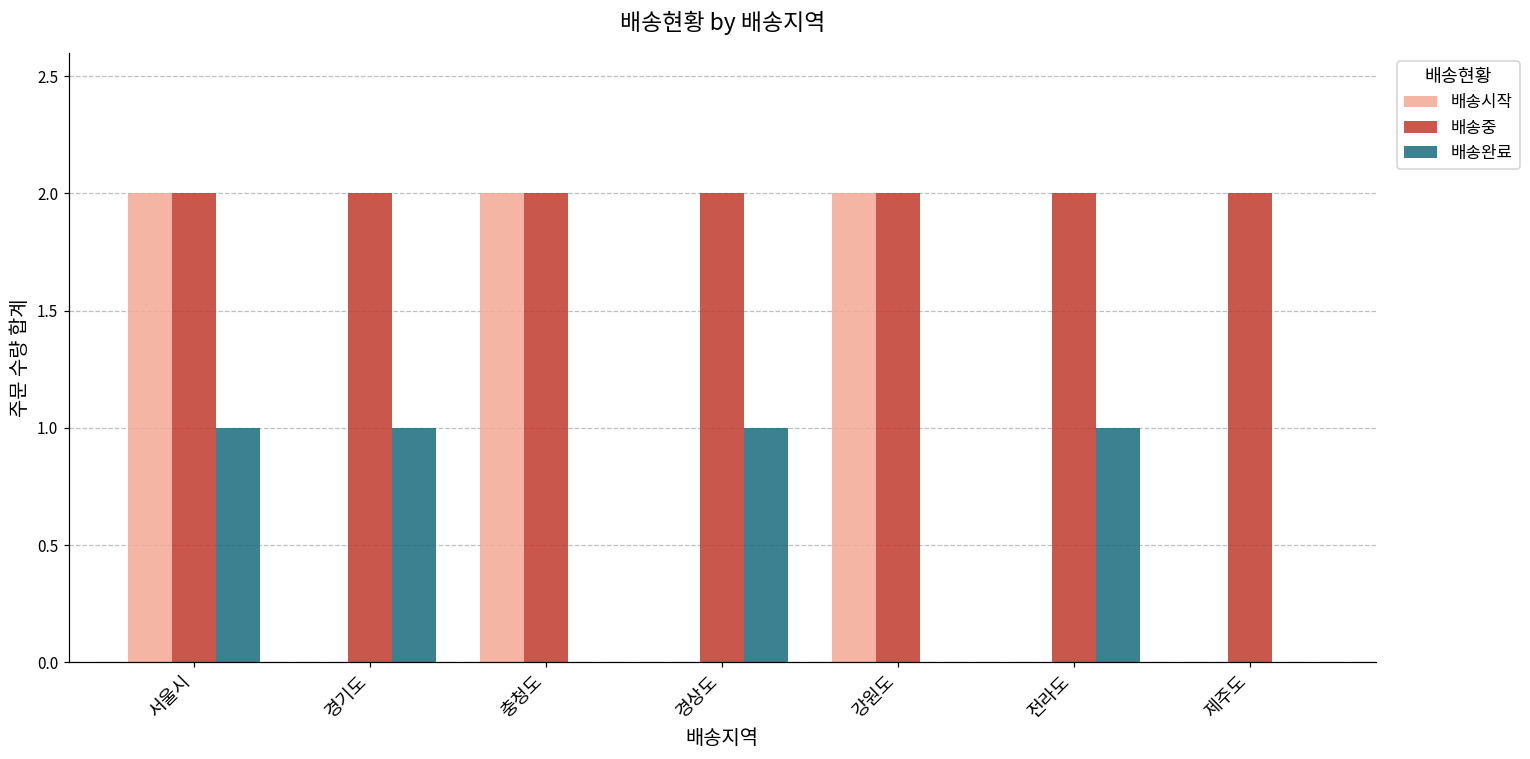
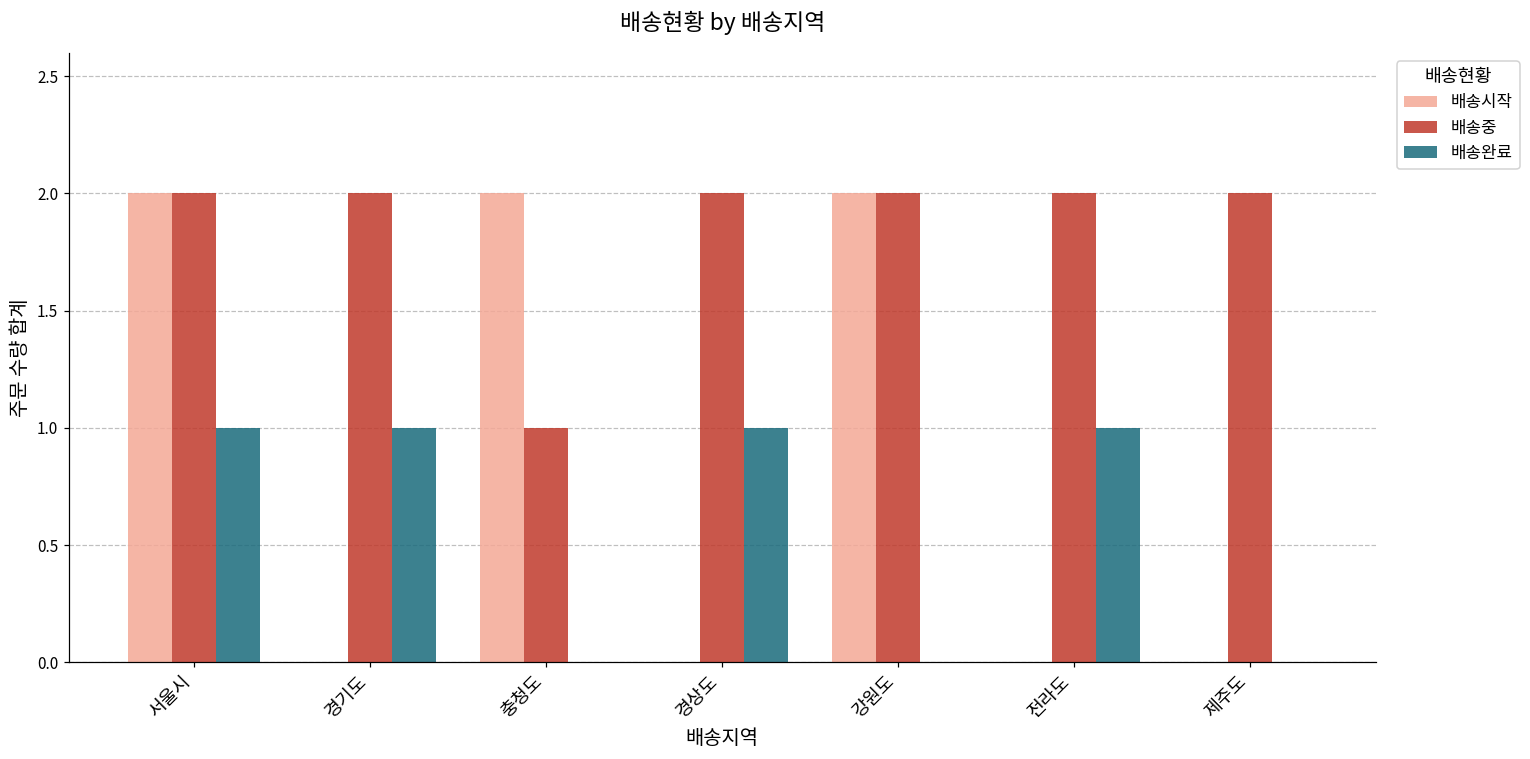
배송중, 충청도: 2 -> 1
